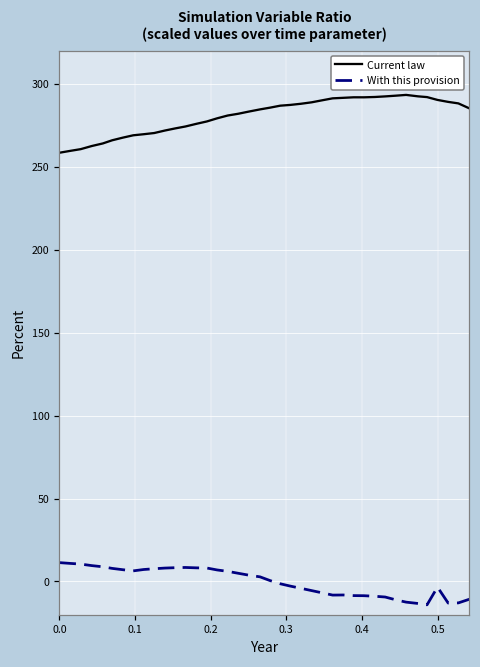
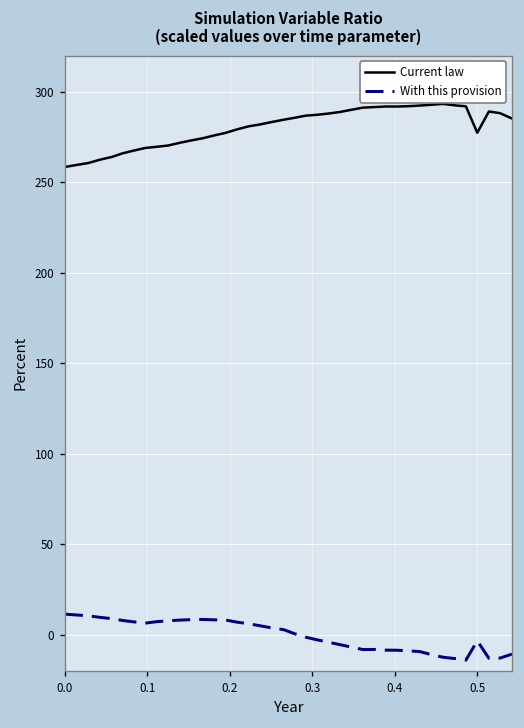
Current law, 0.5: 290 -> 277
